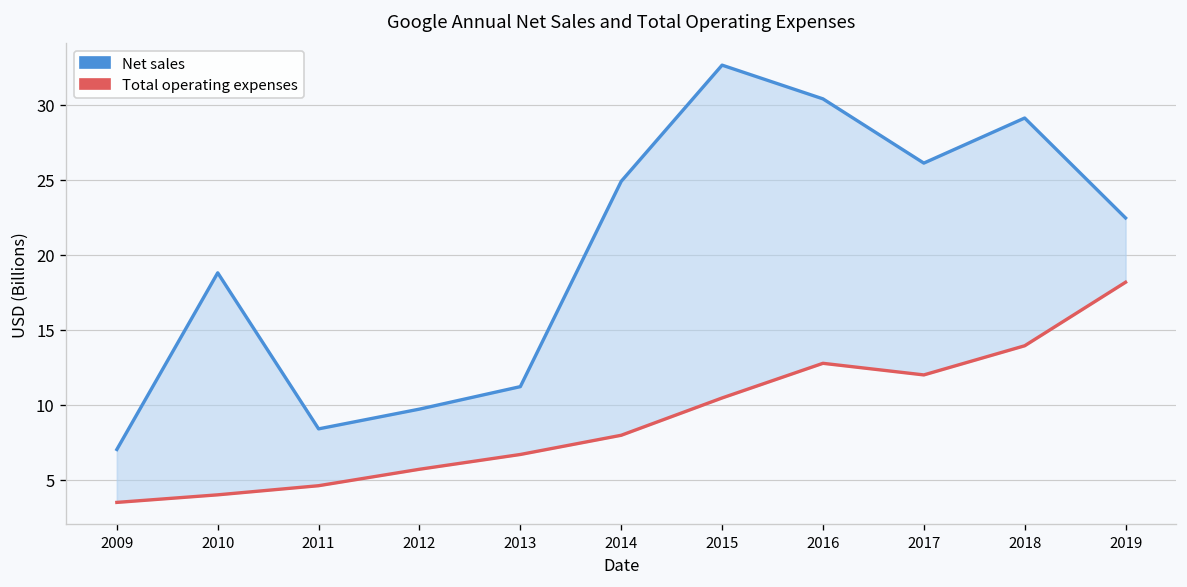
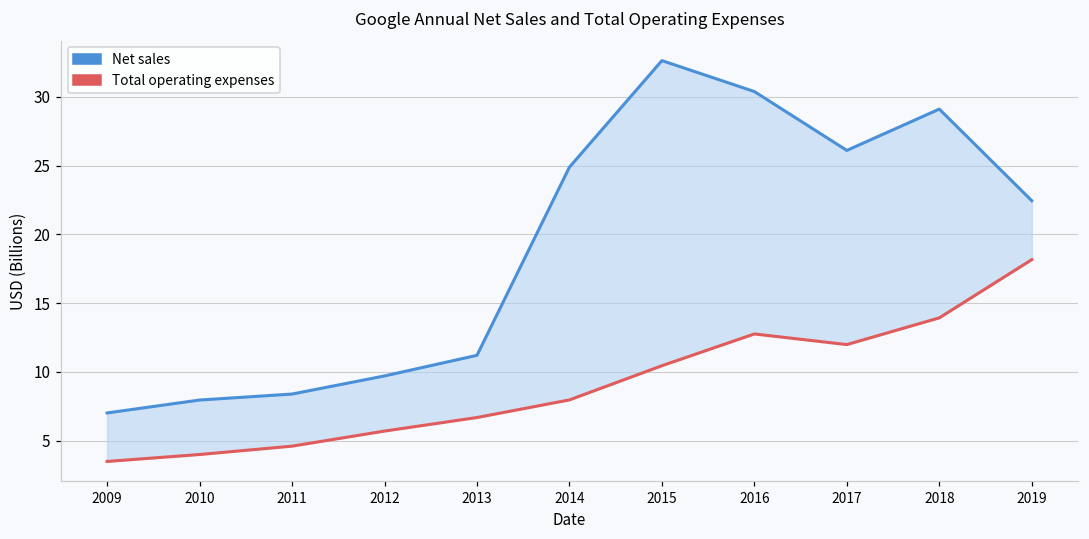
Net sales, 2010: 18.8 -> 7.9
